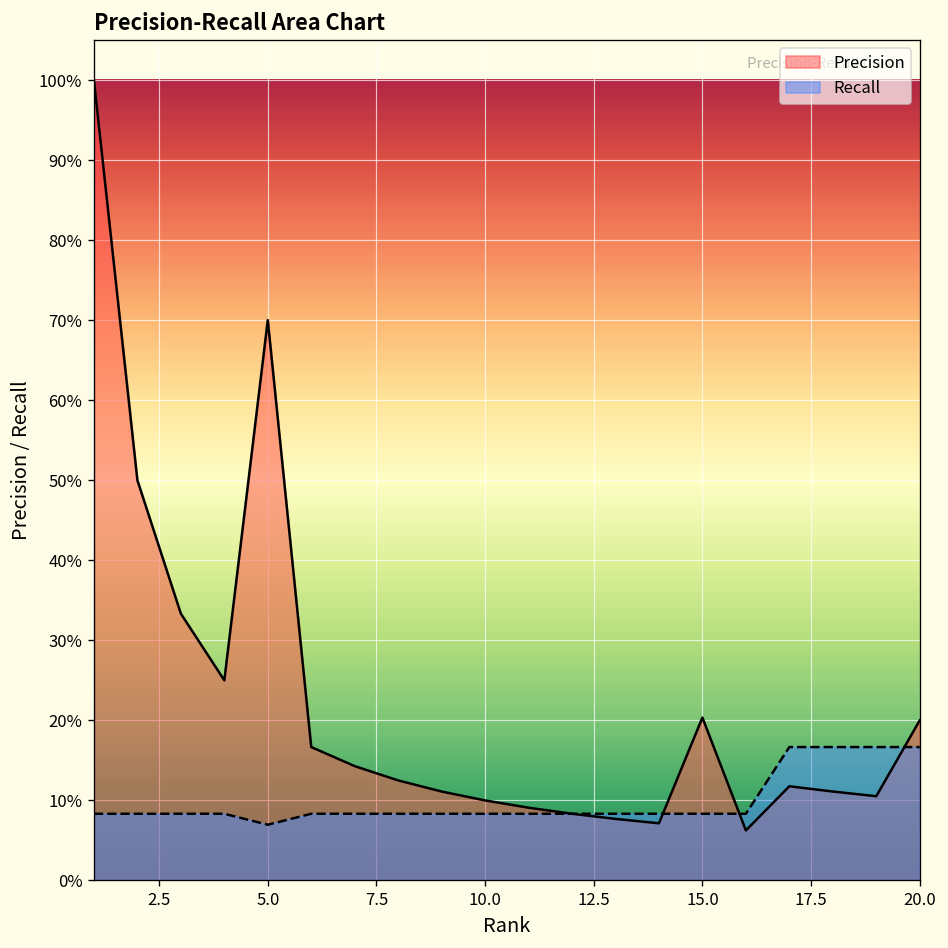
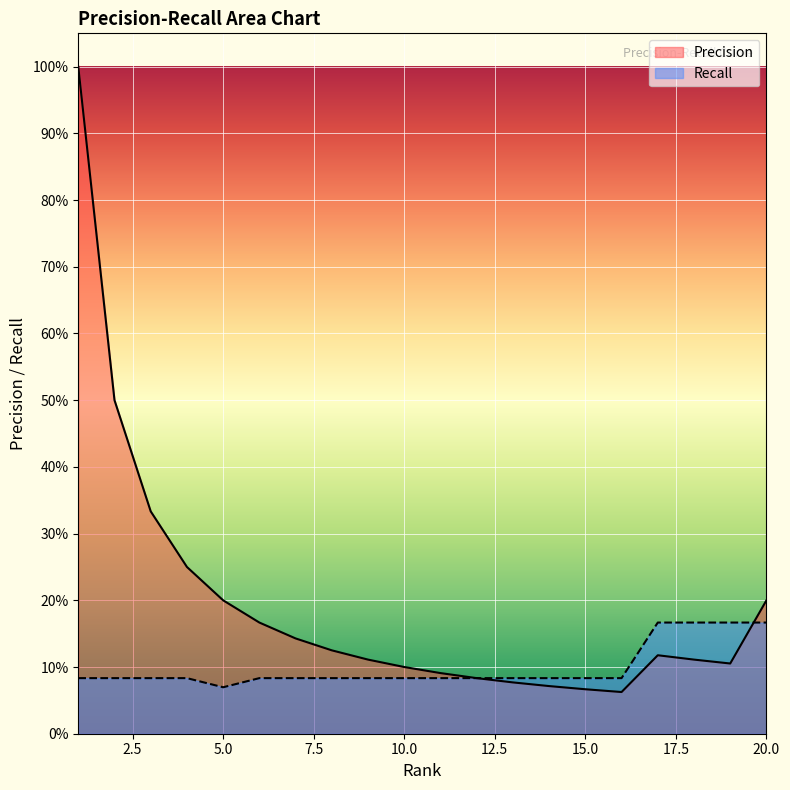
Precision, 5.0: 70% -> 20%
Precision, 15.0: 20% -> 7%
